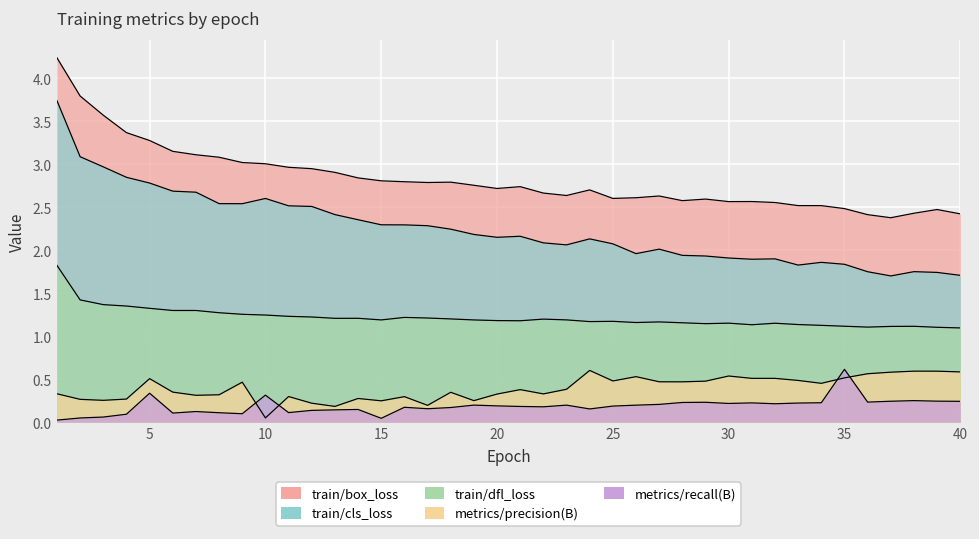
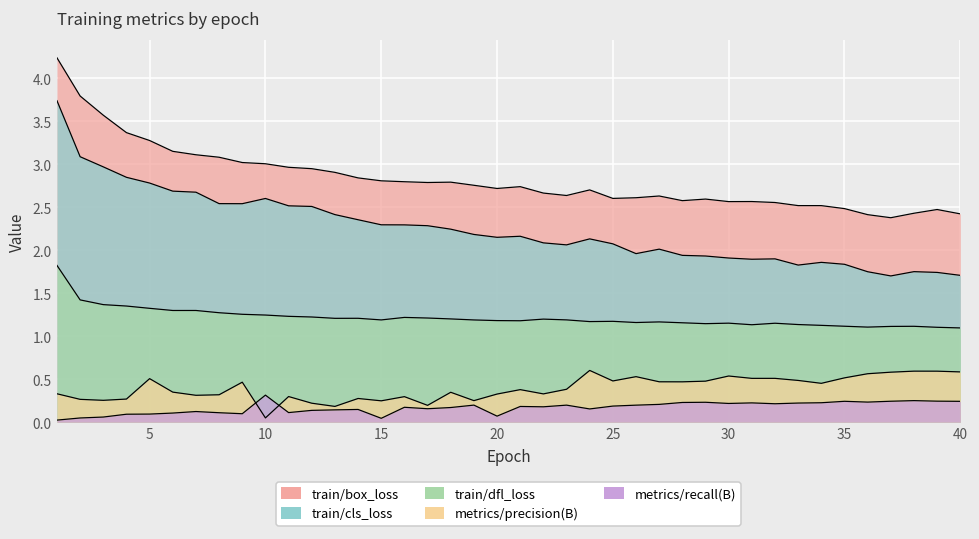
metrics/recall(B), 5: 0.3 -> 0.1
metrics/recall(B), 20: 0.2 -> 0.1
metrics/recall(B), 35: 0.6 -> 0.2
